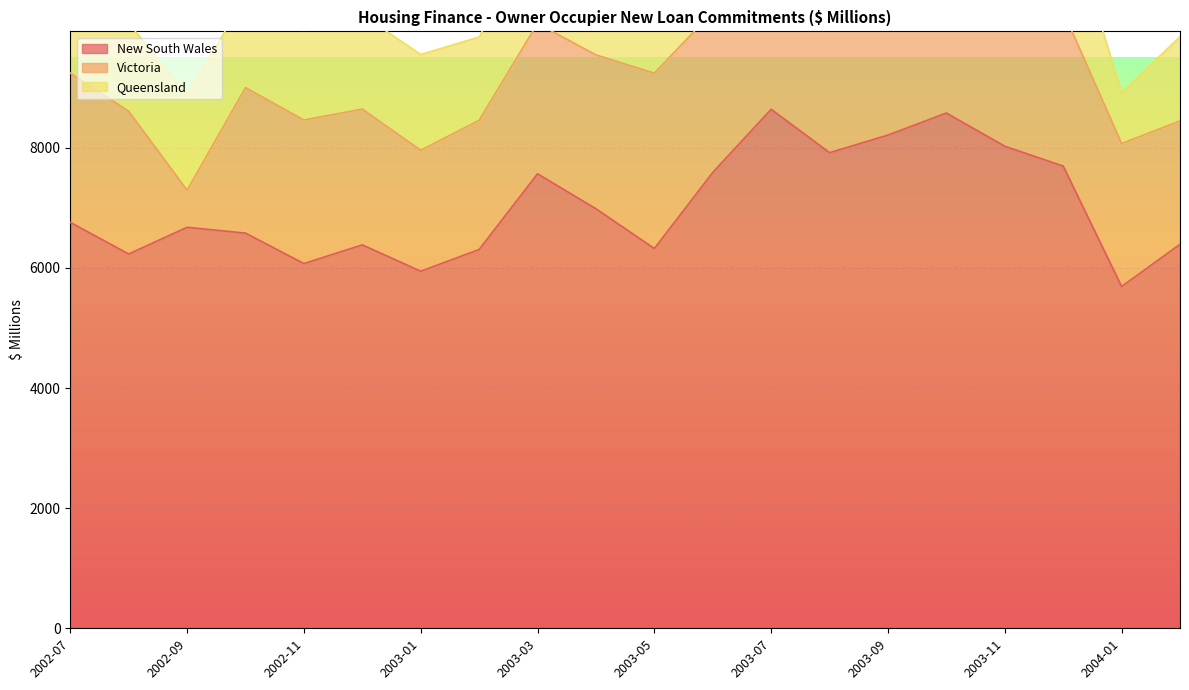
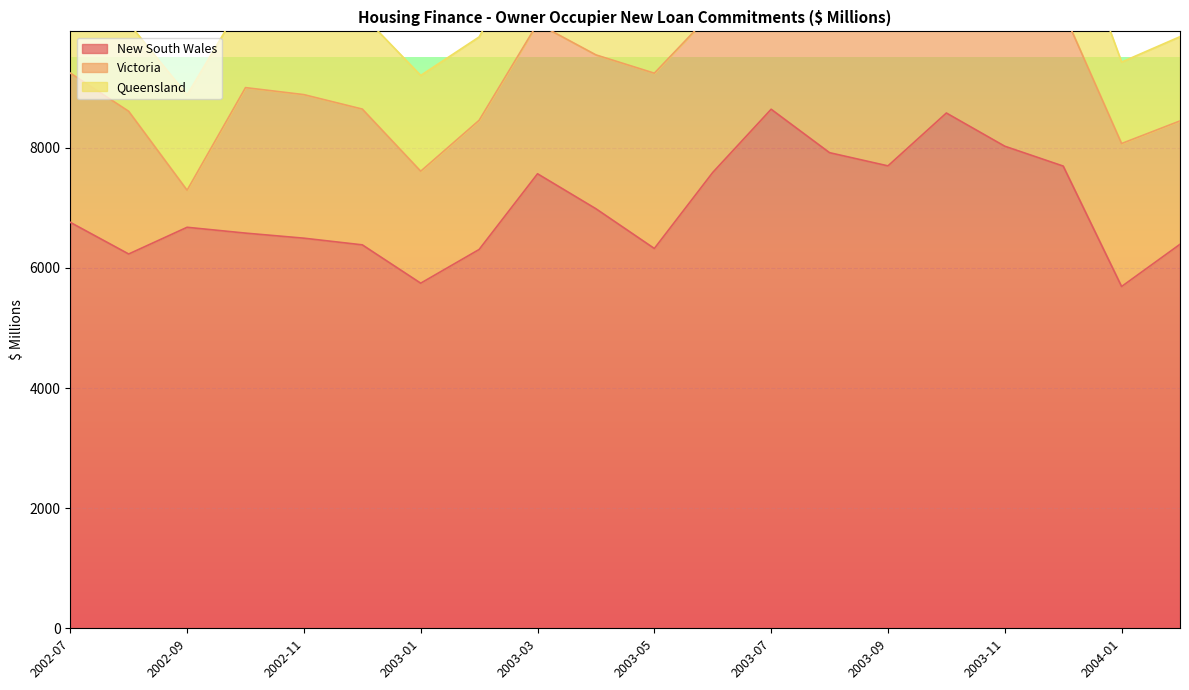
New South Wales, 2002-11: 6100 -> 6500
New South Wales, 2003-01: 5900 -> 5700
Victoria, 2003-01: 2000 -> 1900
New South Wales, 2003-09: 8200 -> 7700
Queensland, 2004-01: 800 -> 1400
